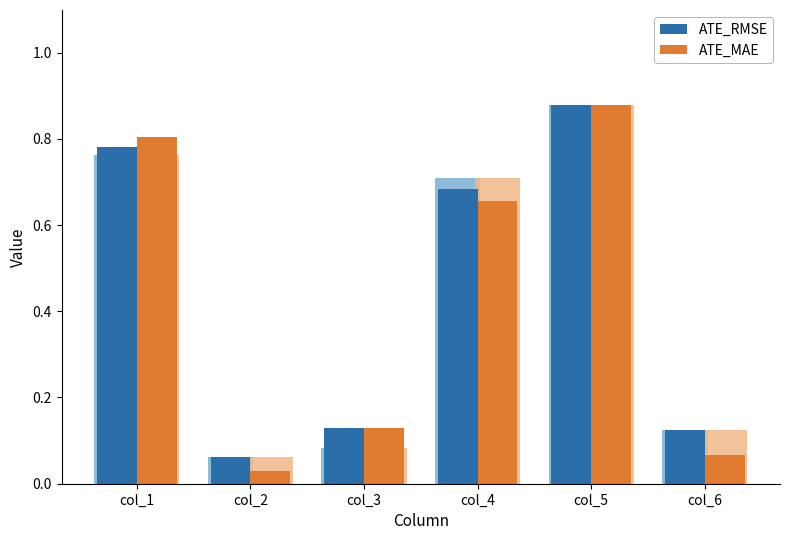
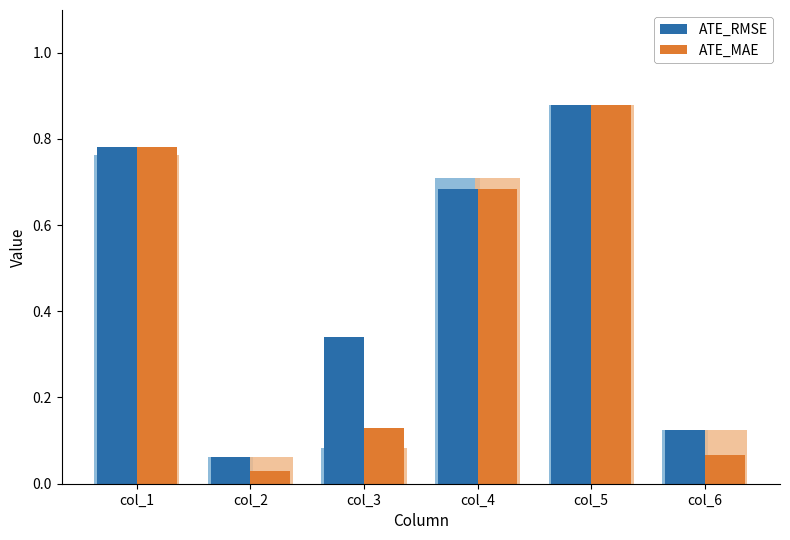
ATE_MAE, col_1: 0.81 -> 0.78
ATE_RMSE, col_3: 0.13 -> 0.34
ATE_MAE, col_4: 0.66 -> 0.68
